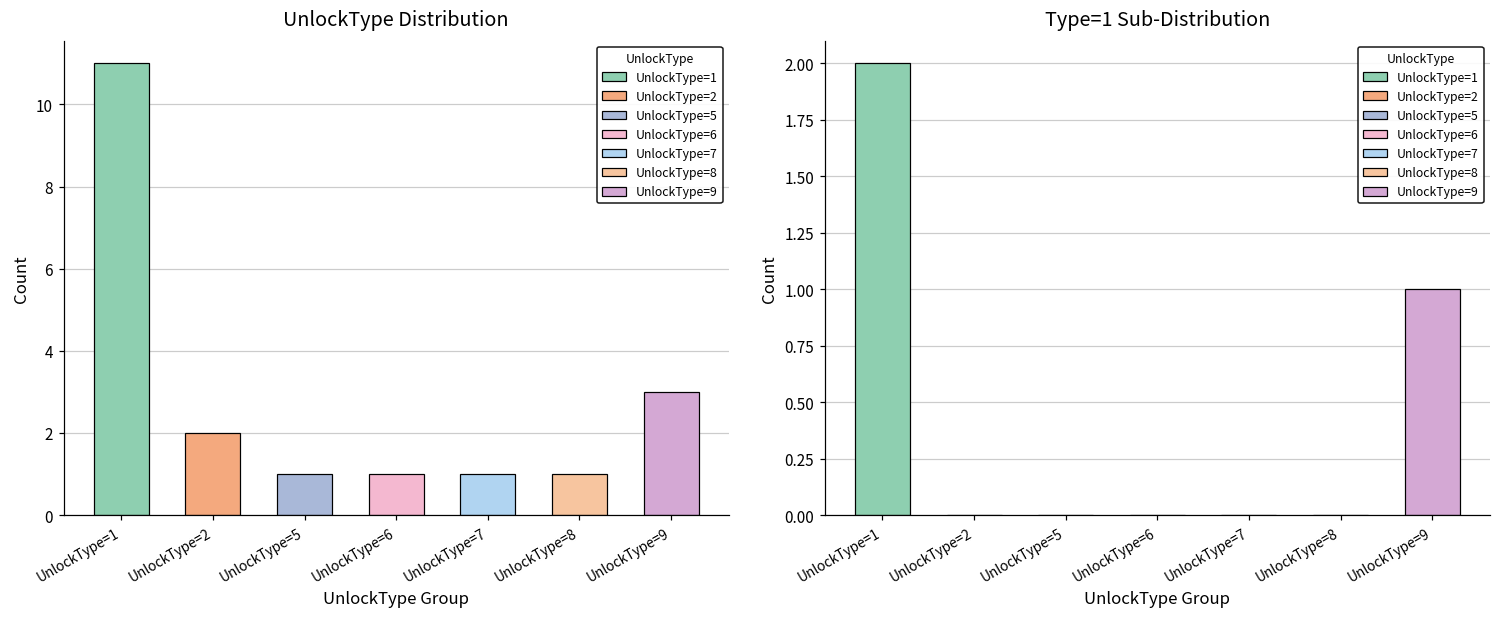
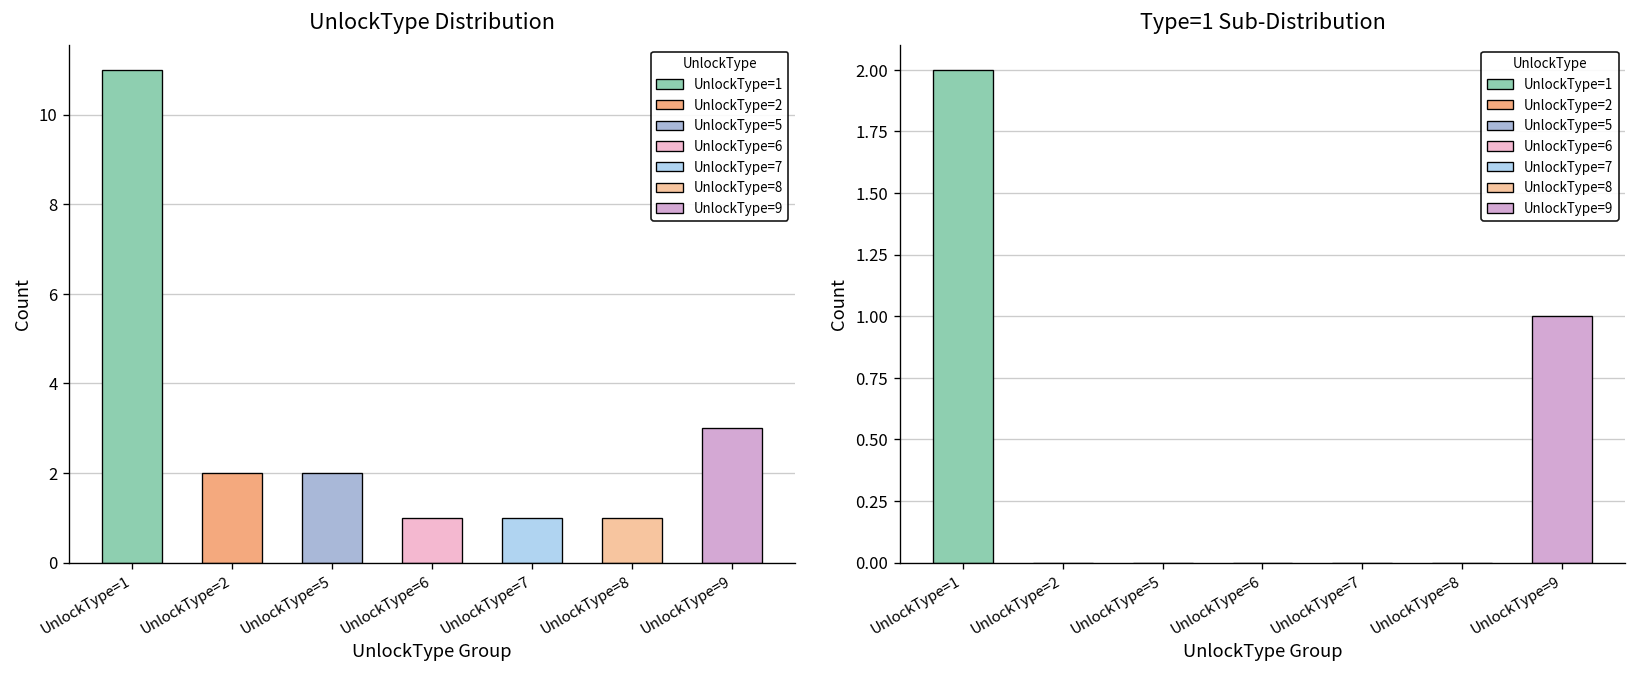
UnlockType Distribution, UnlockType=5: 1 -> 2
